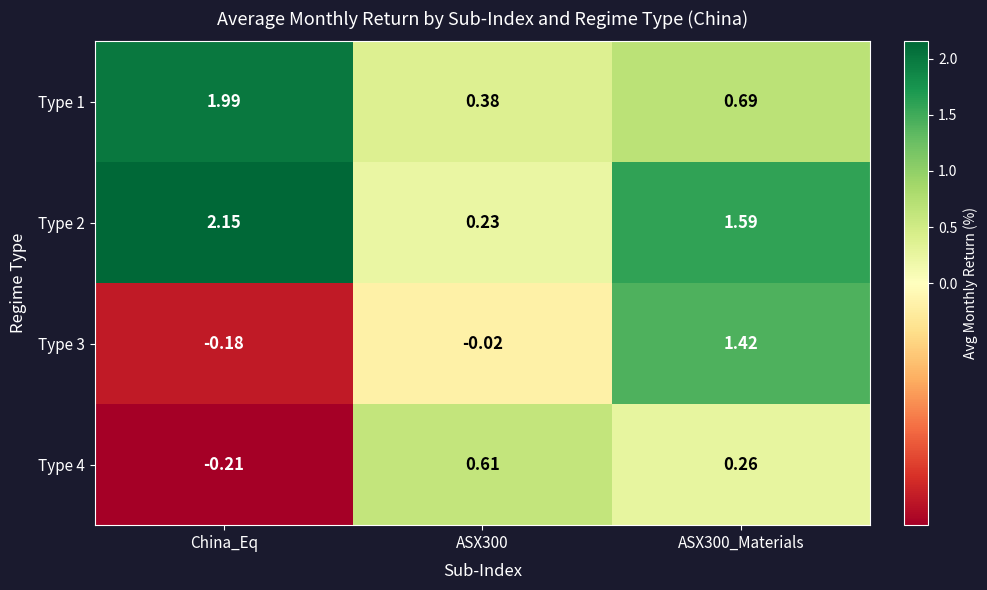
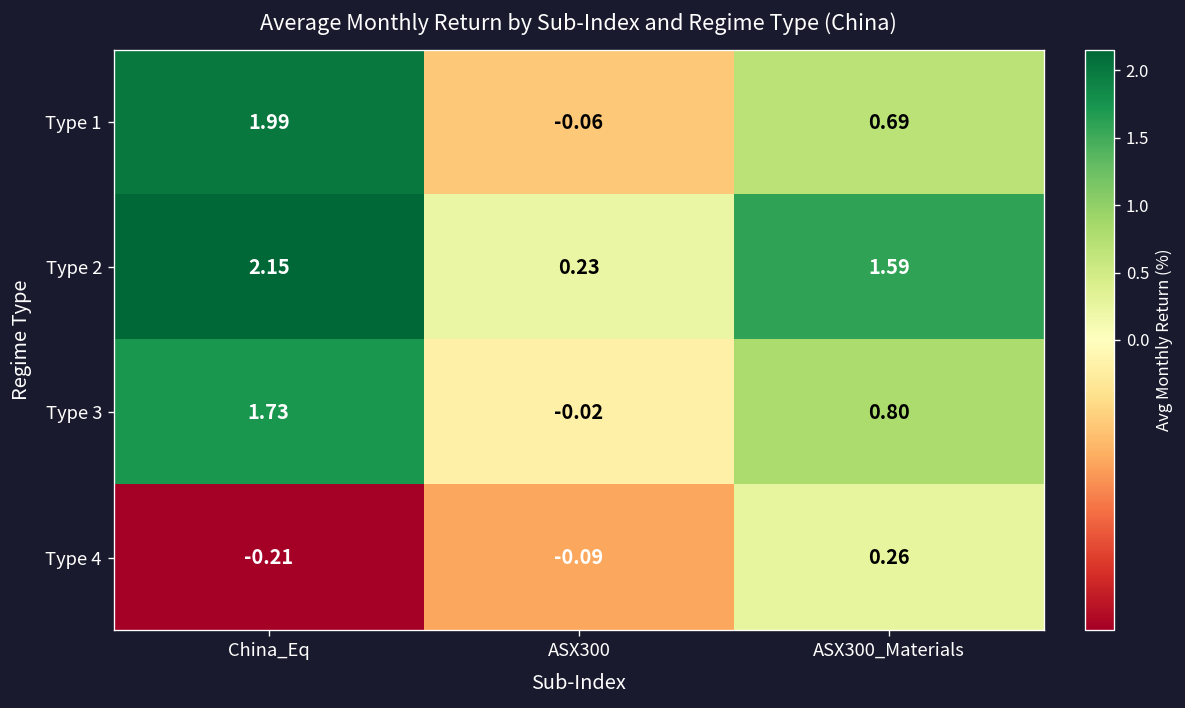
Type 1, ASX300: 0.38 -> -0.06
Type 3, China_Eq: -0.18 -> 1.73
Type 3, ASX300_Materials: 1.42 -> 0.80
Type 4, ASX300: 0.61 -> -0.09
